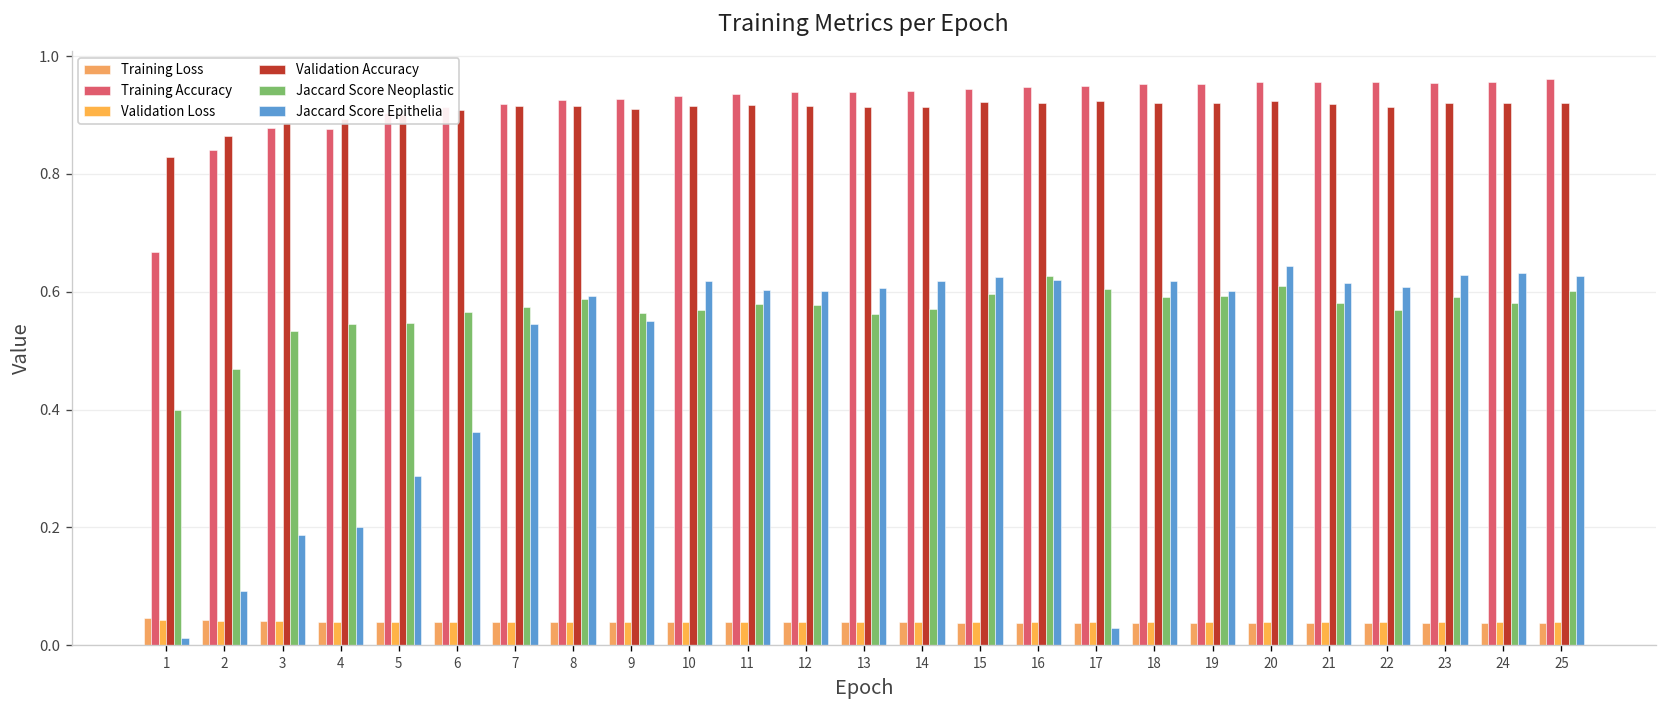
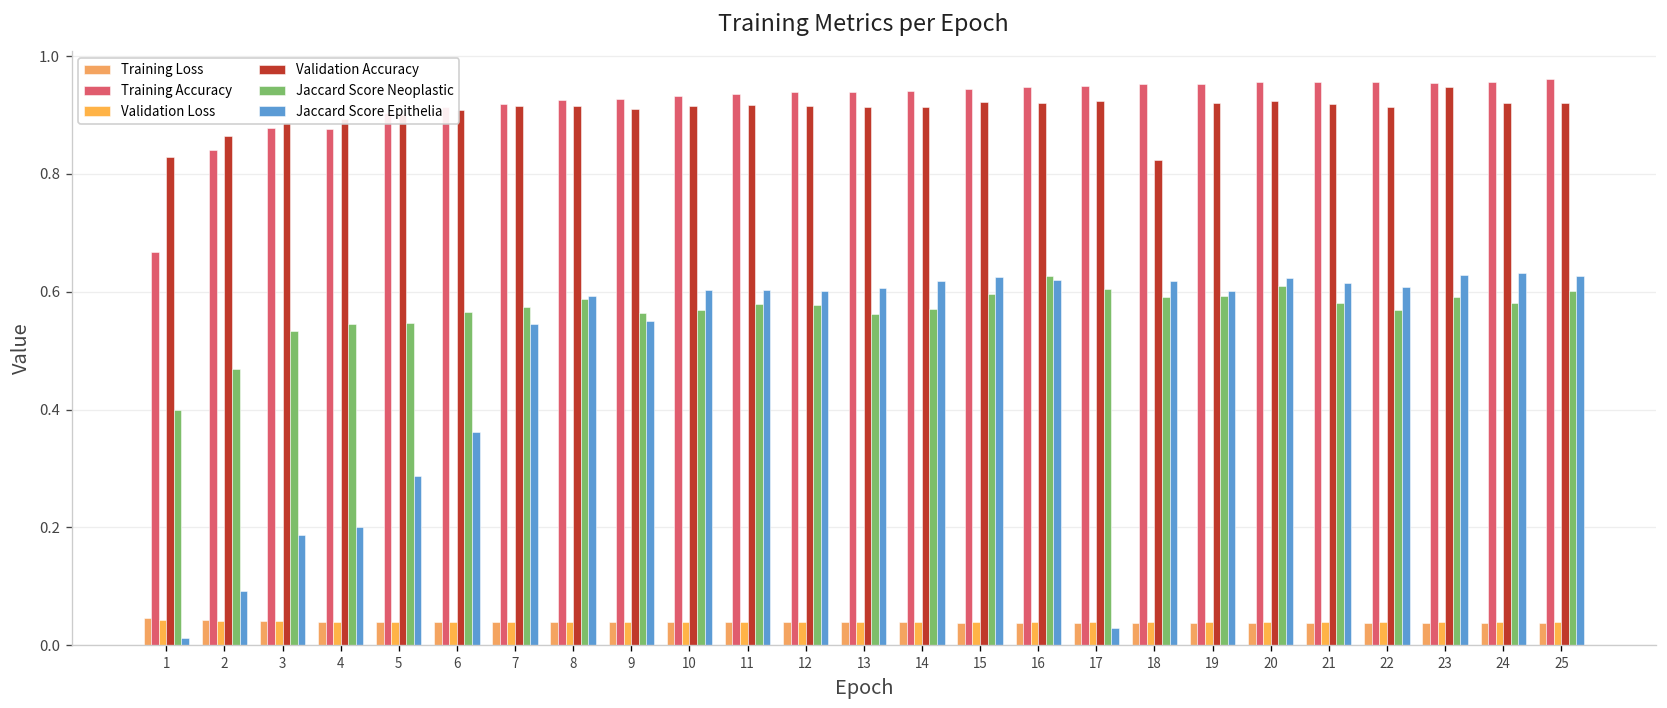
Jaccard Score Epithelia, 10: 0.62 -> 0.60
Validation Accuracy, 18: 0.92 -> 0.82
Jaccard Score Epithelia, 20: 0.64 -> 0.62
Validation Accuracy, 23: 0.92 -> 0.95
